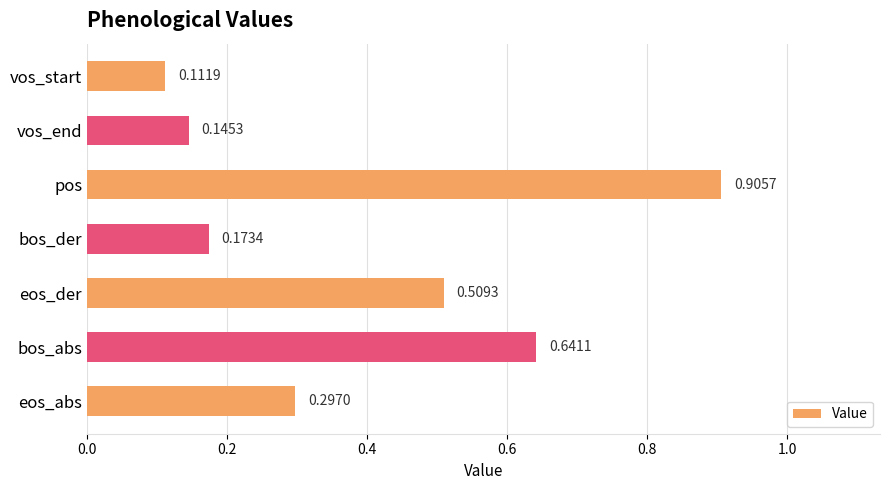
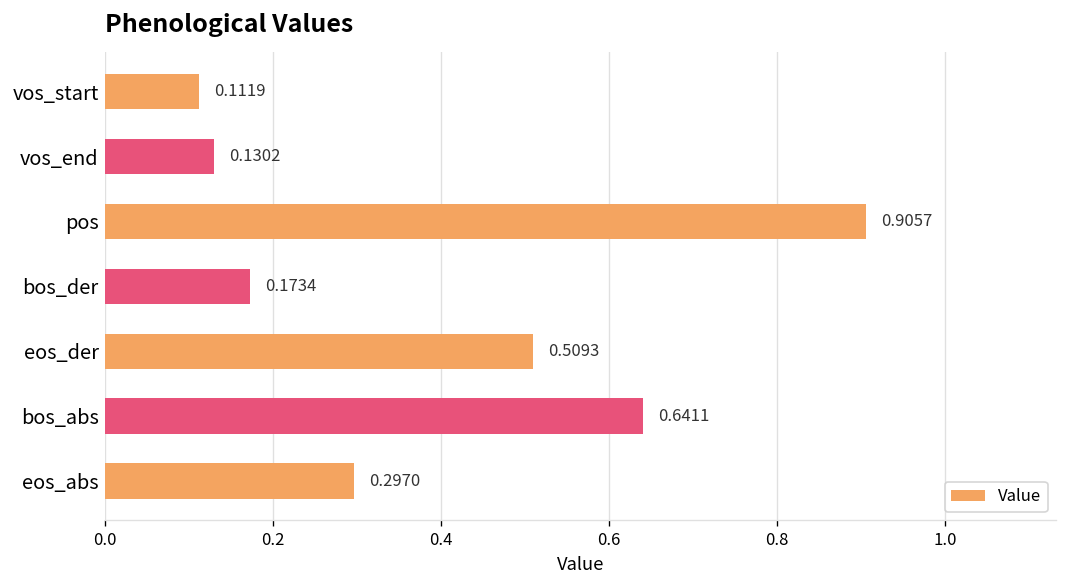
vos_end: 0.1453 -> 0.1302
